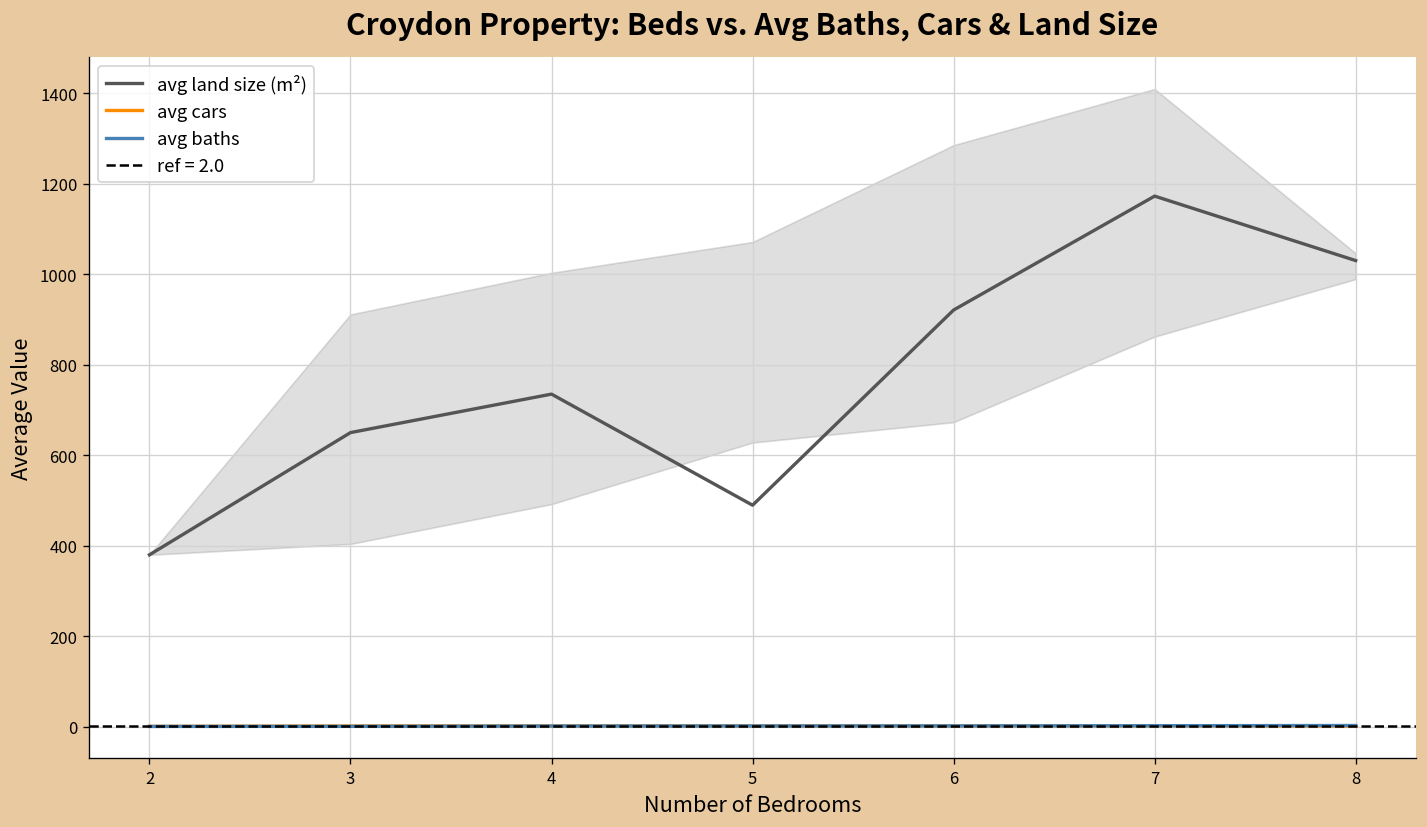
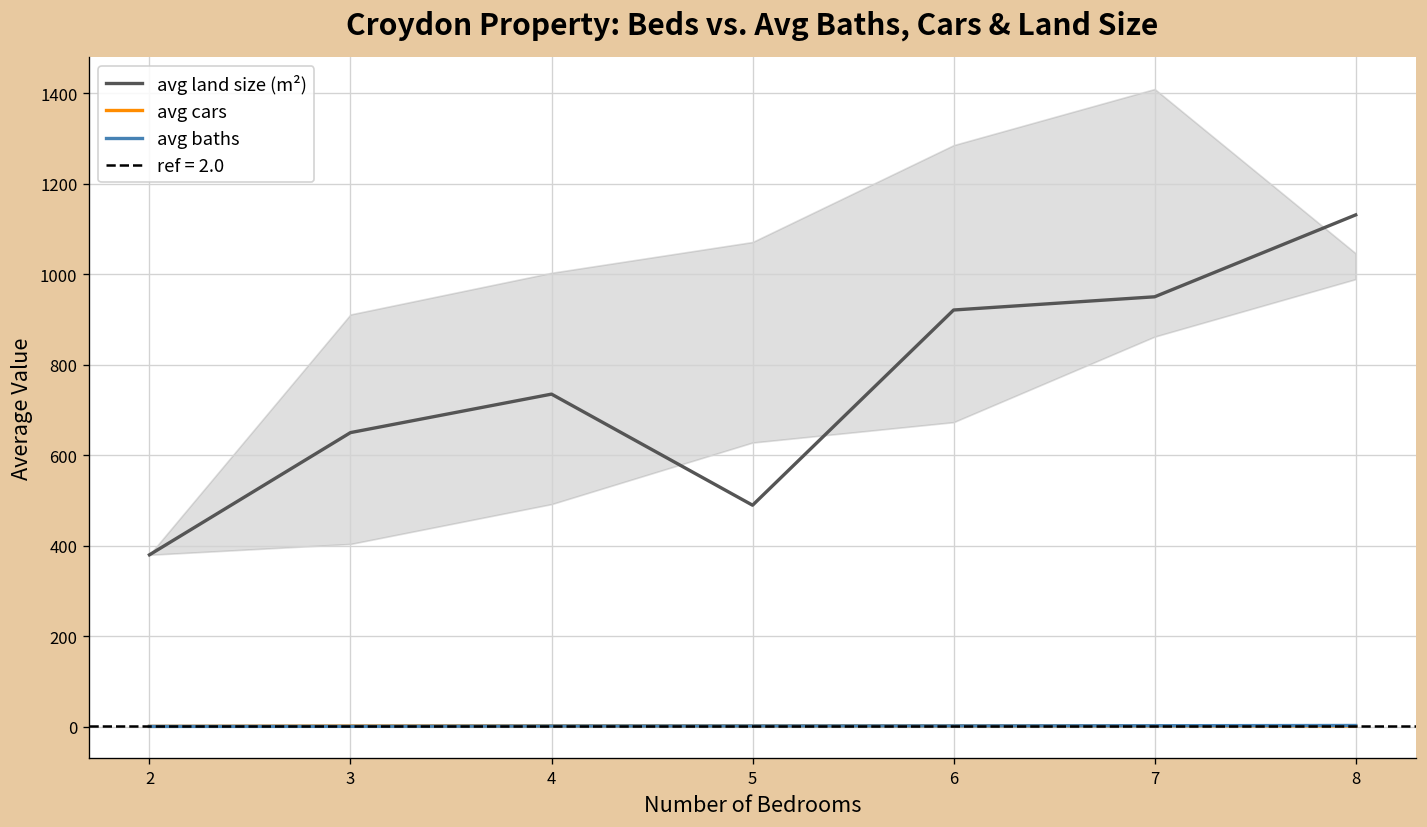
avg land size (m²), 7: 1170 -> 950
avg land size (m²), 8: 1030 -> 1130
